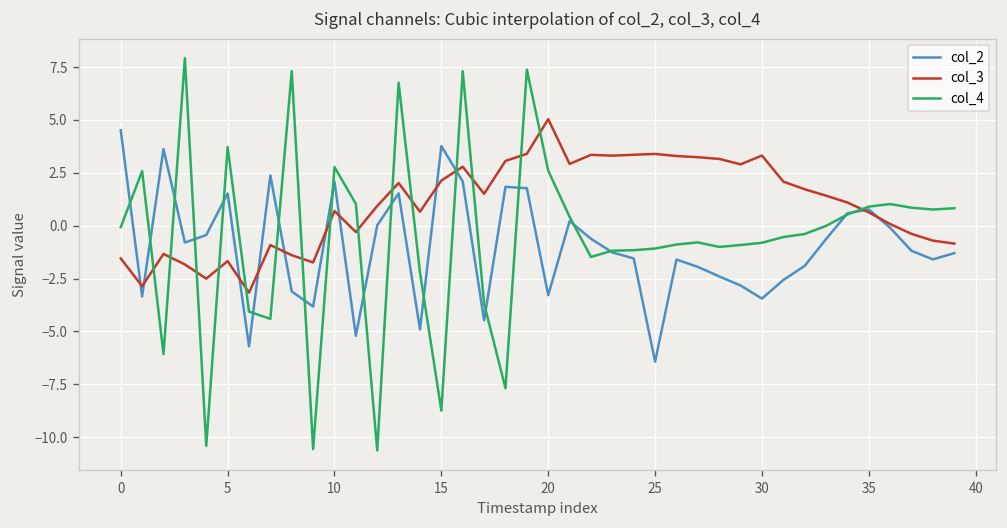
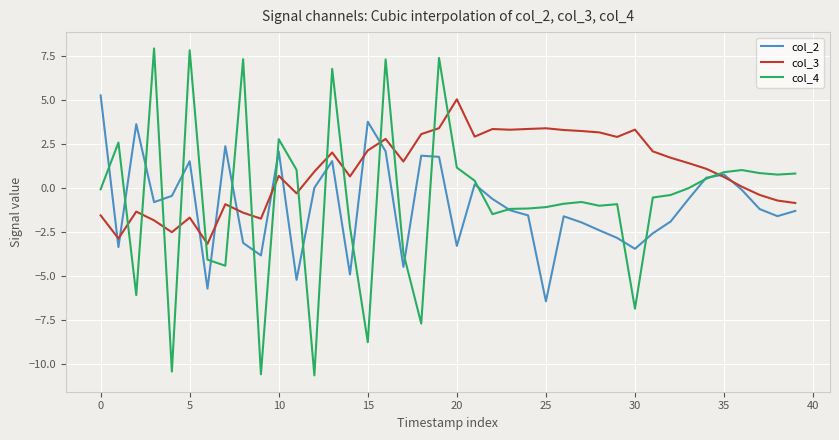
col_2, 0: 4.5 -> 5.3
col_4, 5: 3.7 -> 7.8
col_4, 20: 2.6 -> 1.2
col_4, 30: -0.8 -> -6.8
